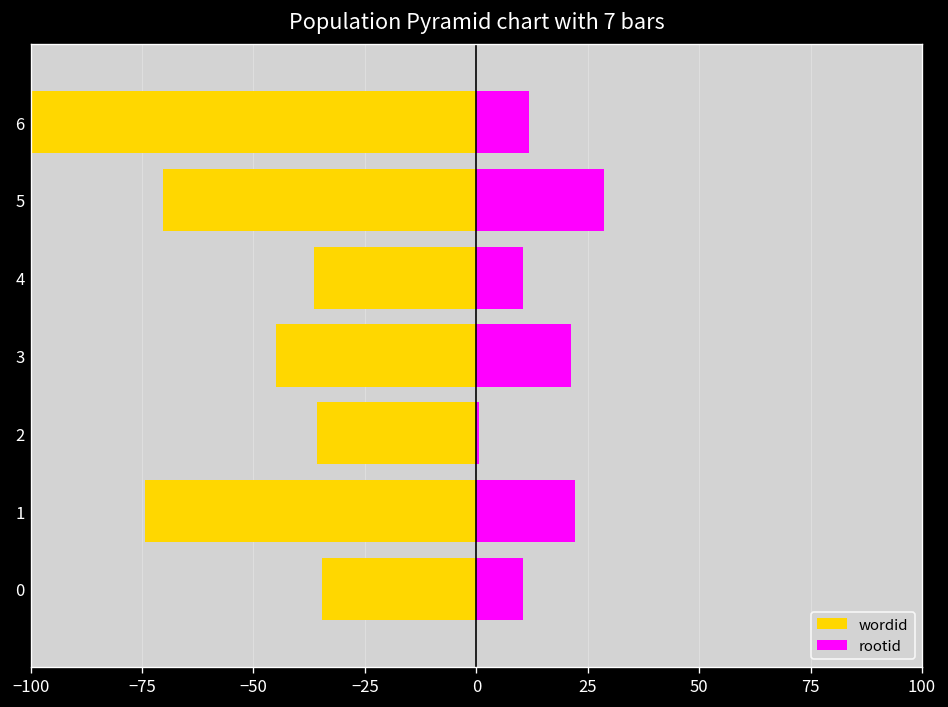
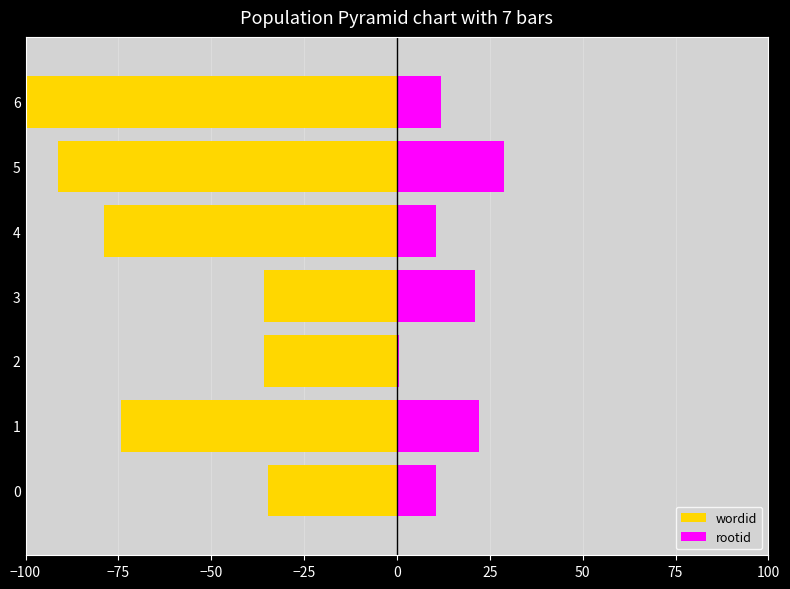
wordid, 5: -70 -> -91
wordid, 4: -36 -> -79
wordid, 3: -45 -> -36
